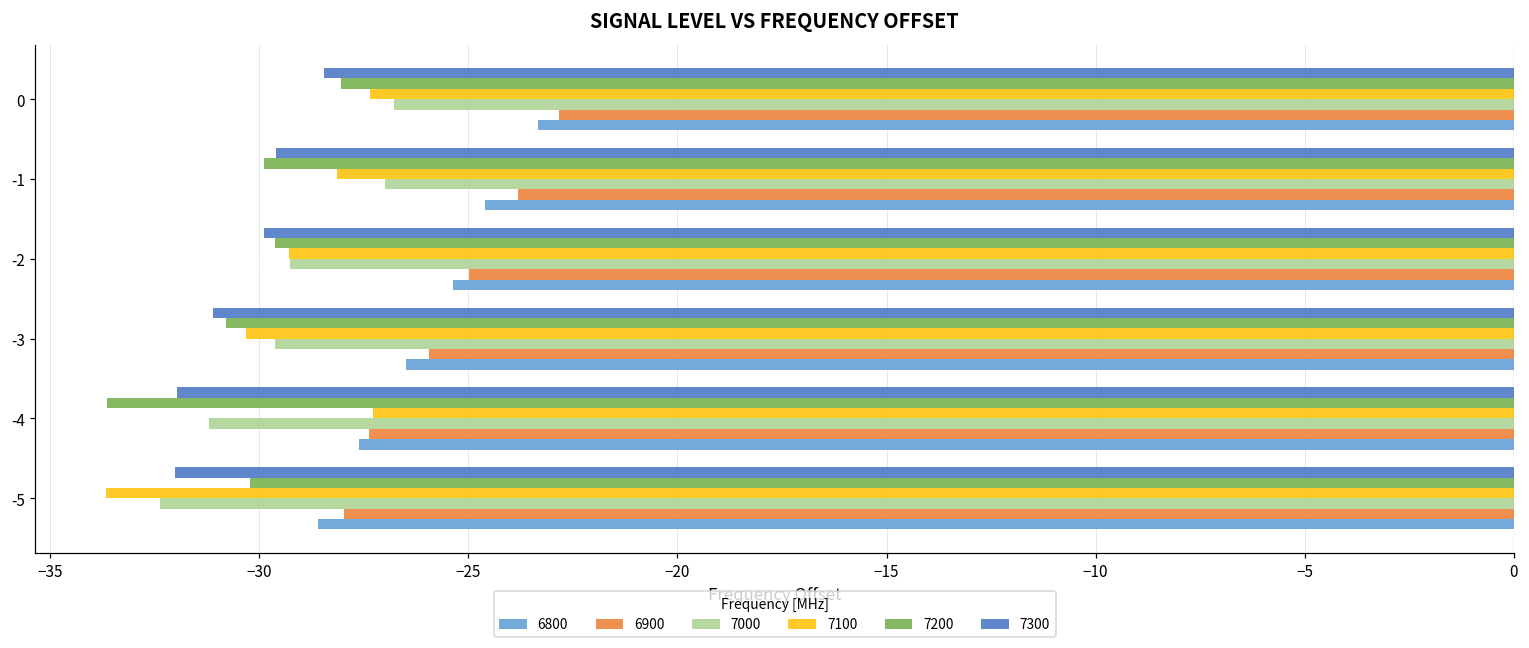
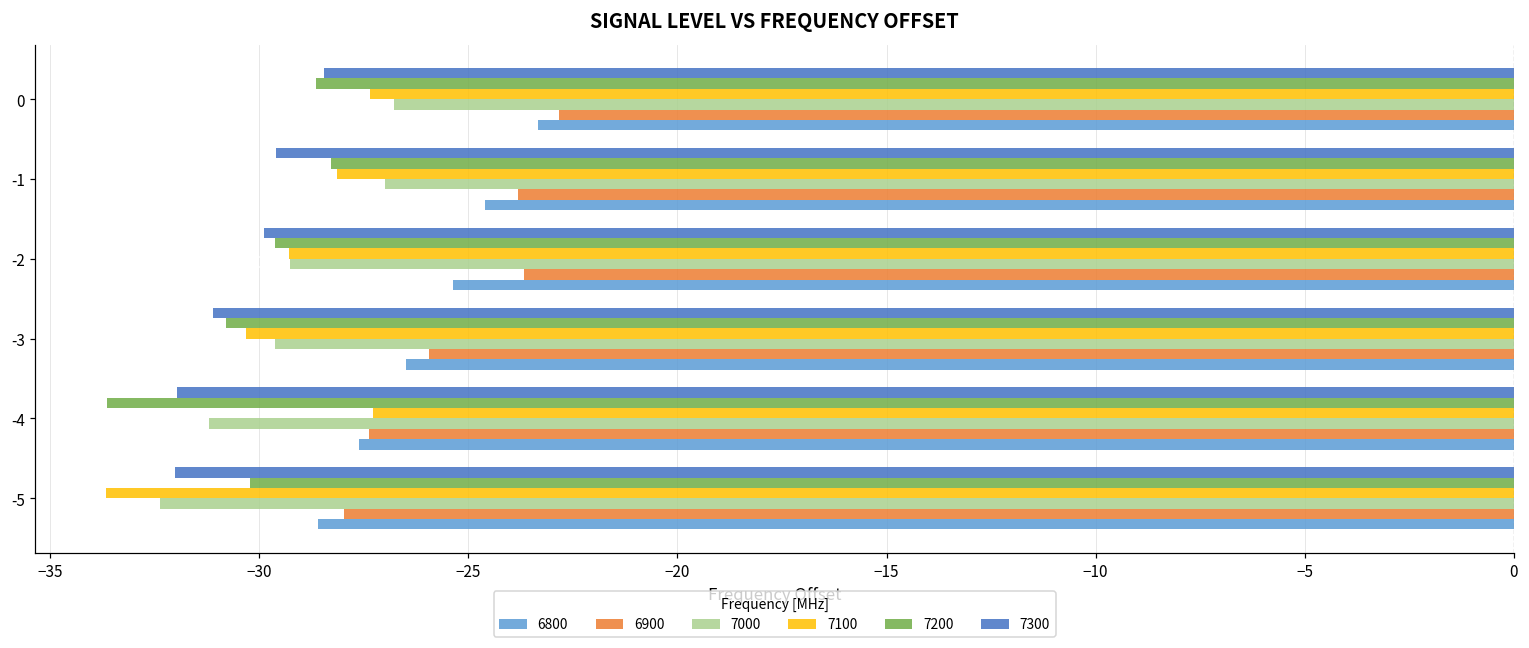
7200, 0: -28.0 -> -28.7
7200, -1: -29.9 -> -28.3
6900, -2: -25.0 -> -23.7
